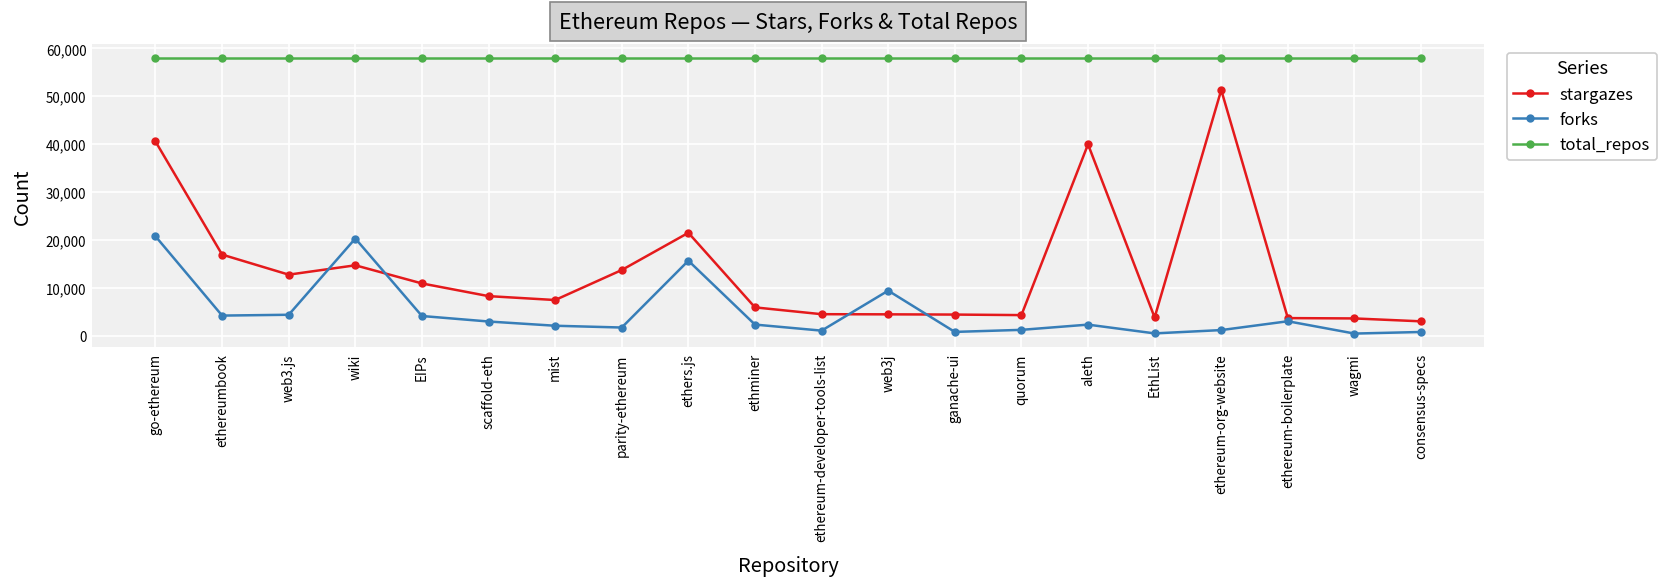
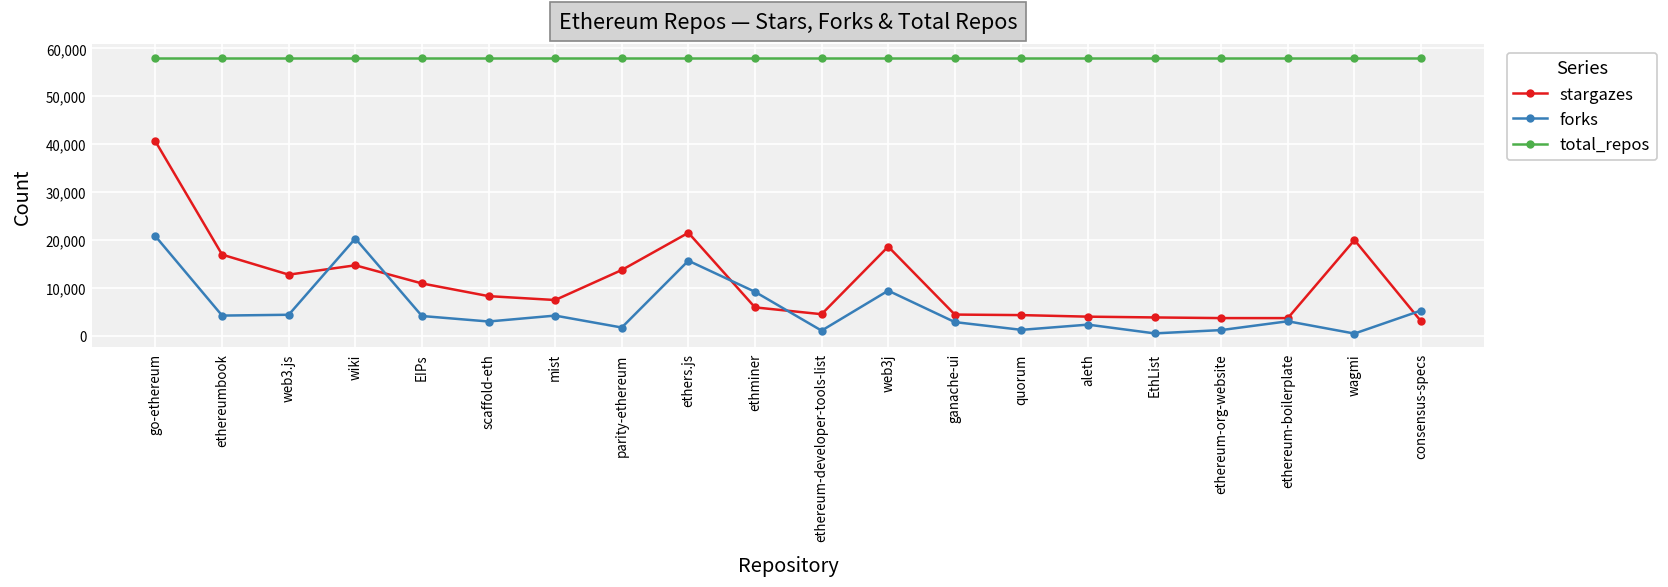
forks, mist: 2,000 -> 4,000
forks, ethminer: 2,000 -> 9,000
stargazes, web3j: 4,000 -> 19,000
forks, ganache-ui: 1,000 -> 3,000
stargazes, aleth: 40,000 -> 4,000
stargazes, ethereum-org-website: 51,000 -> 4,000
stargazes, wagmi: 4,000 -> 20,000
forks, consensus-specs: 1,000 -> 5,000
